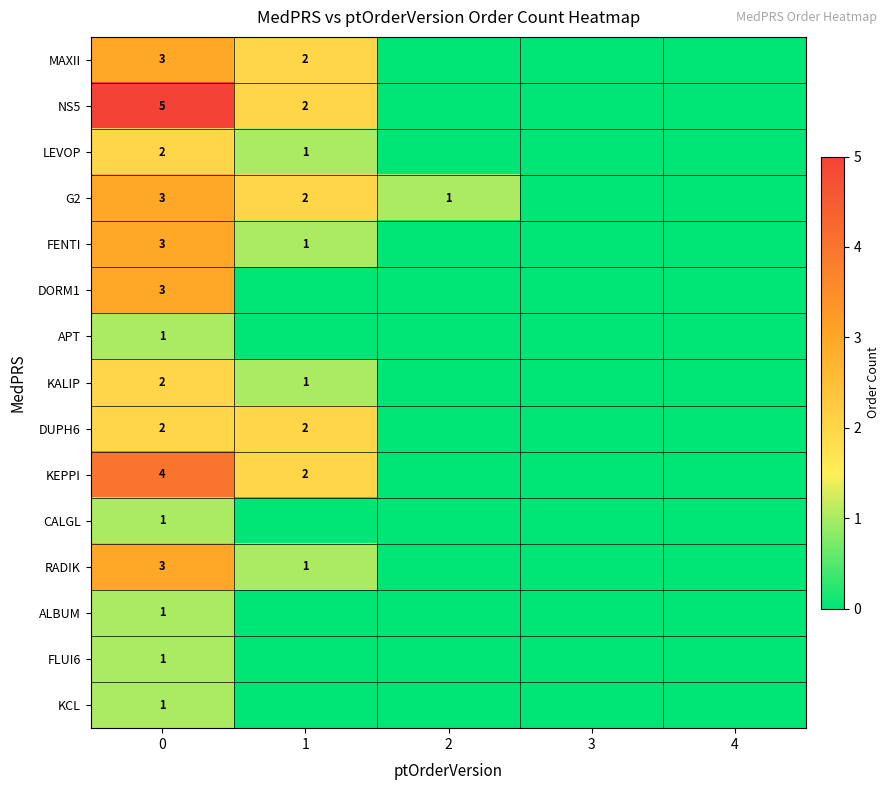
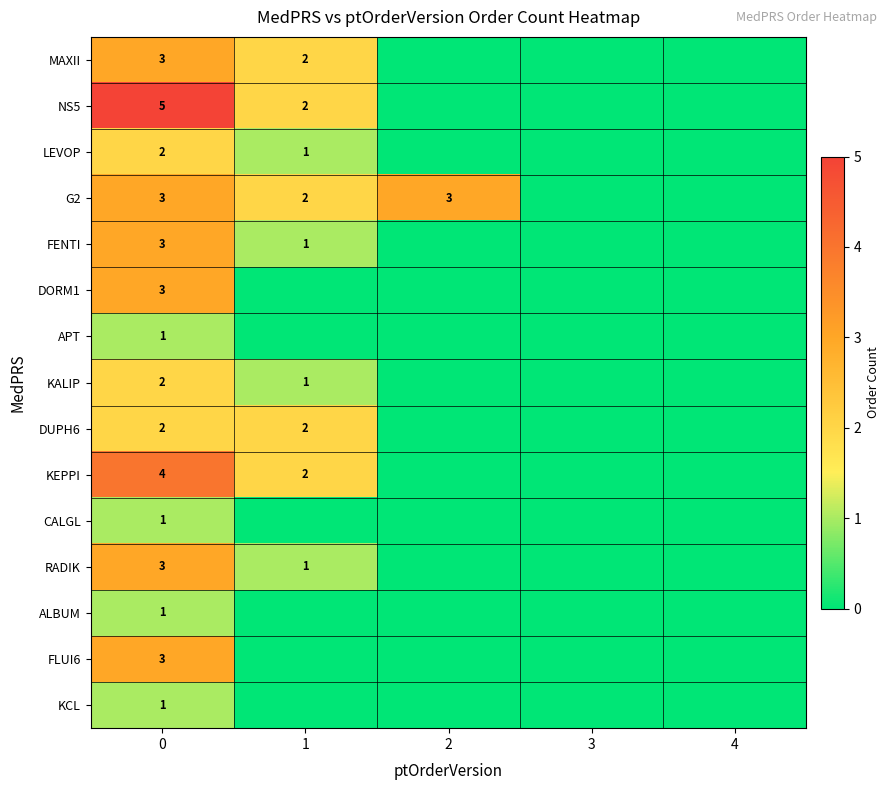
G2, 2: 1 -> 3
FLUI6, 0: 1 -> 3
